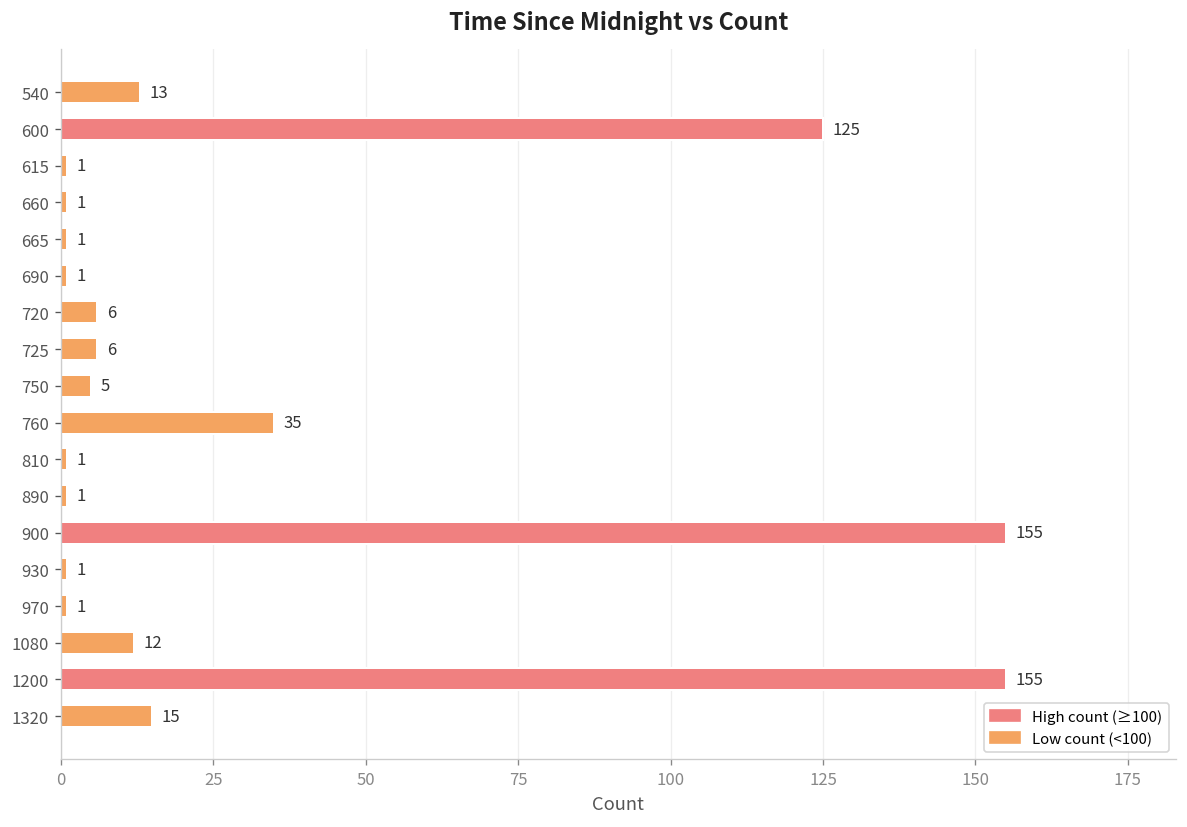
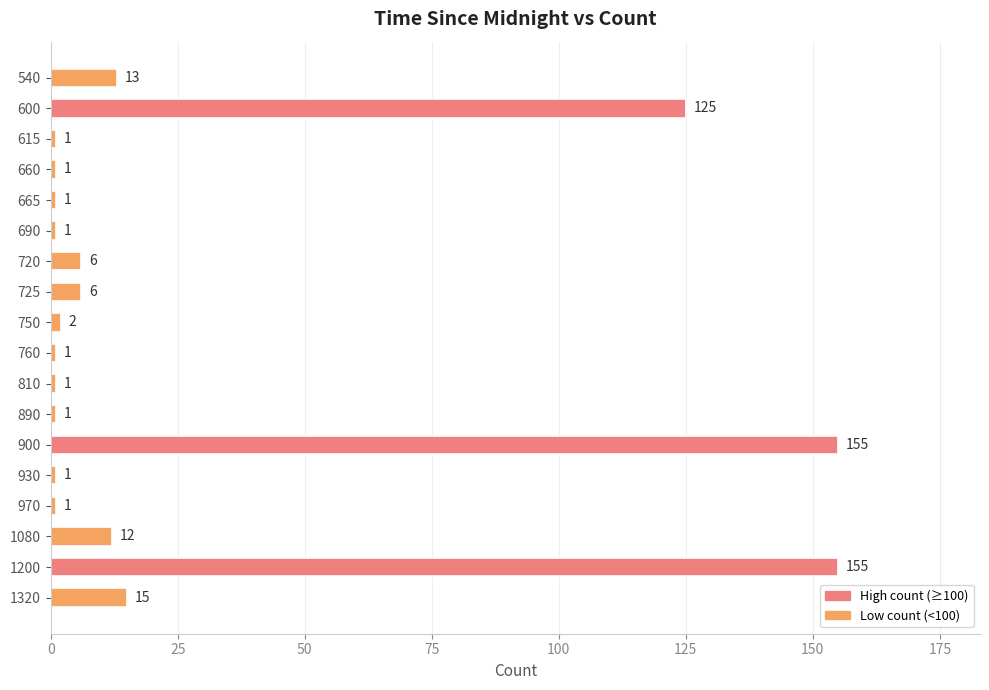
750: 5 -> 2
760: 35 -> 1
